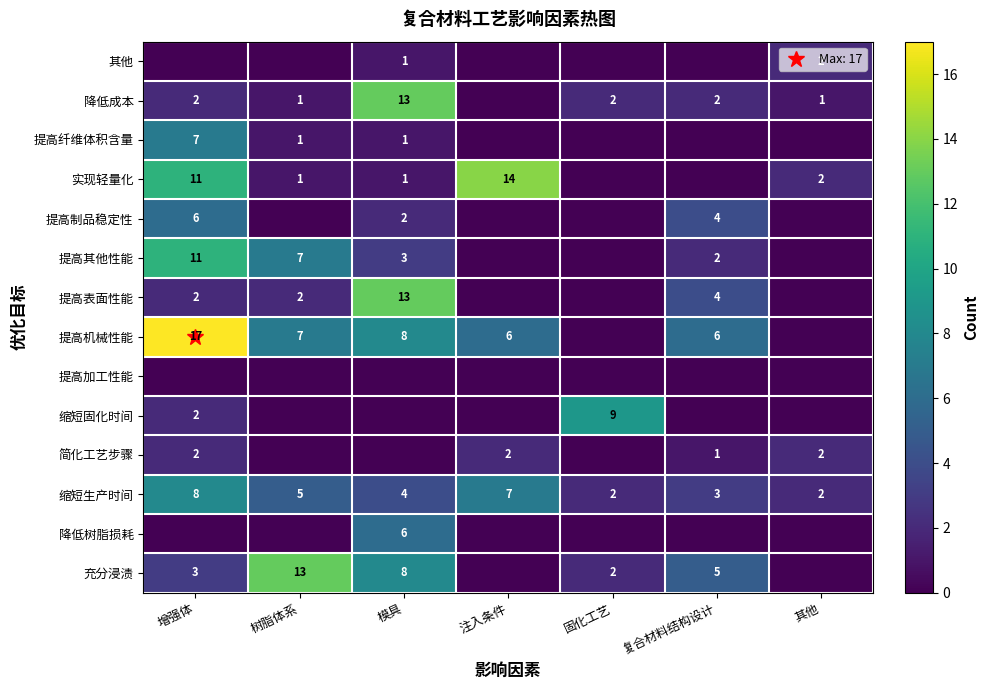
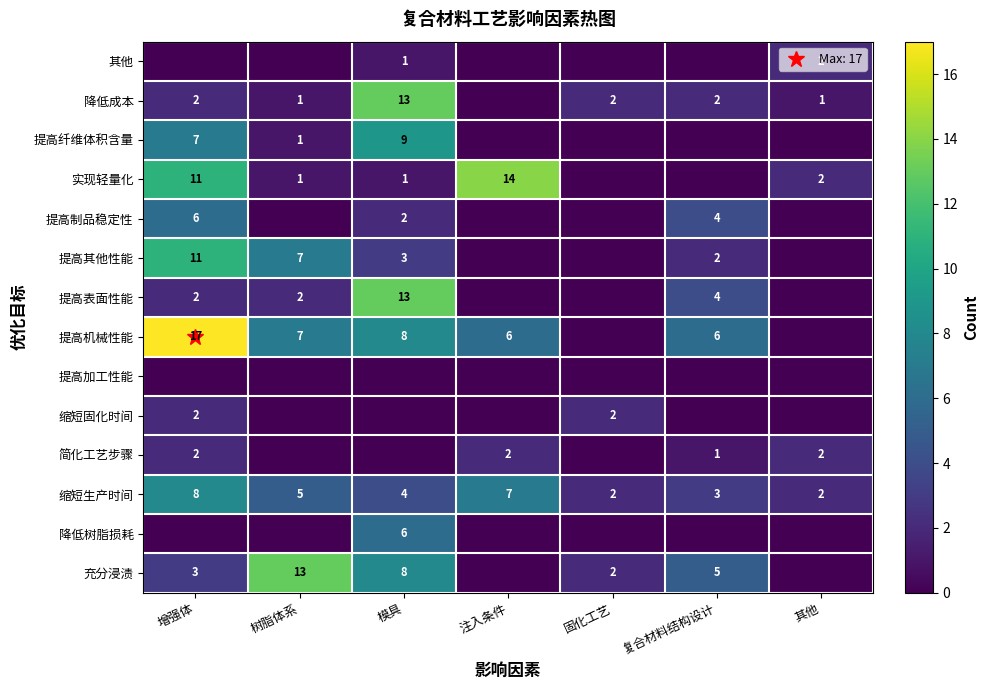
提高纤维体积含量, 模具: 1 -> 9
缩短固化时间, 固化工艺: 9 -> 2
